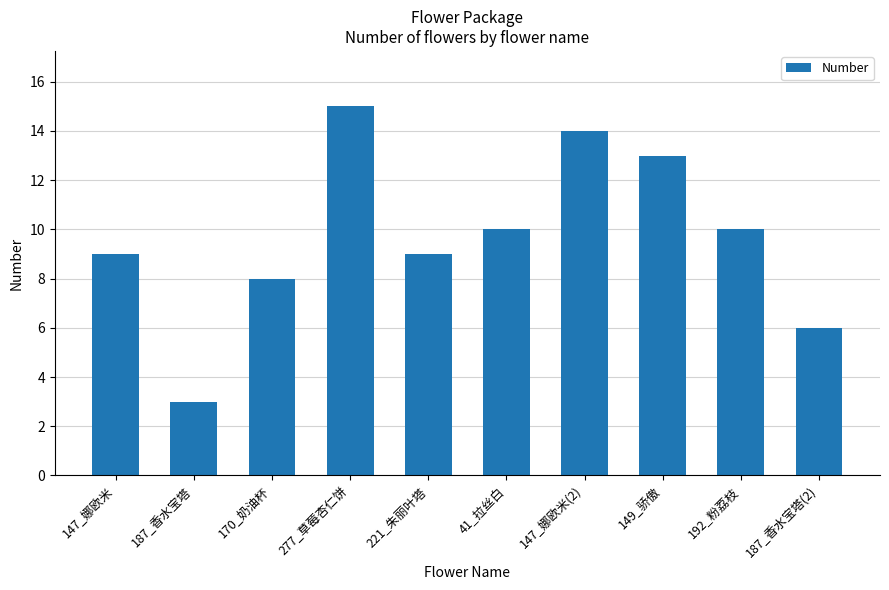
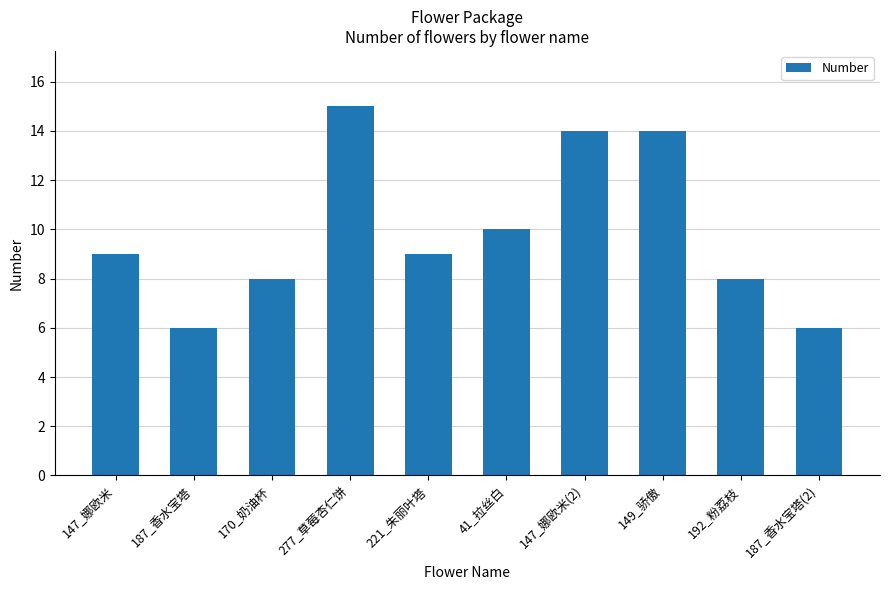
187_香水宝塔: 3 -> 6
149_骄傲: 13 -> 14
192_粉荔枝: 10 -> 8
